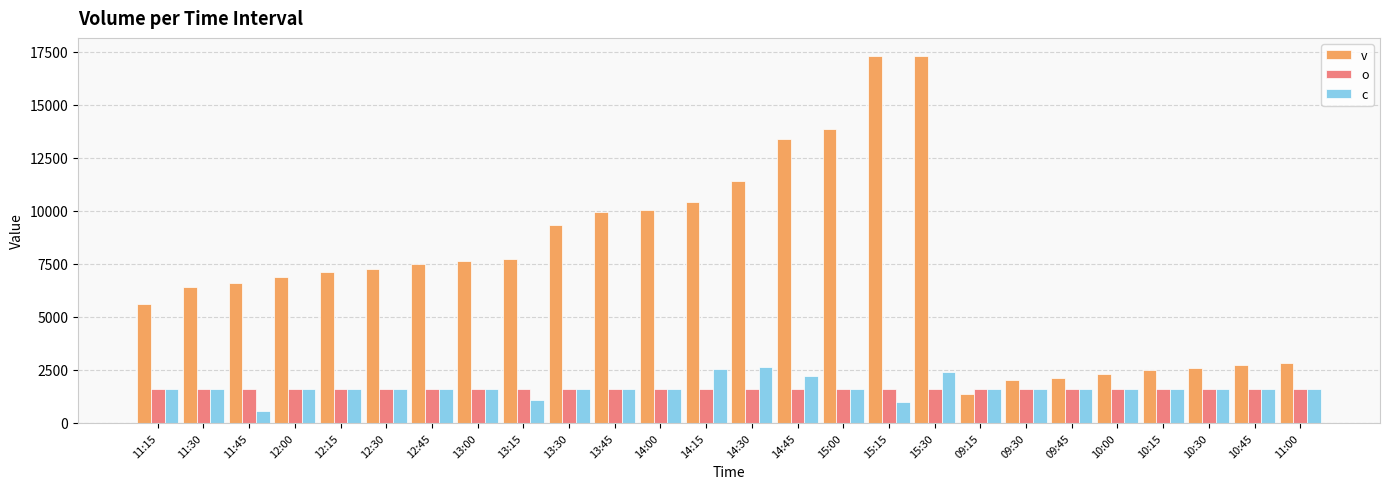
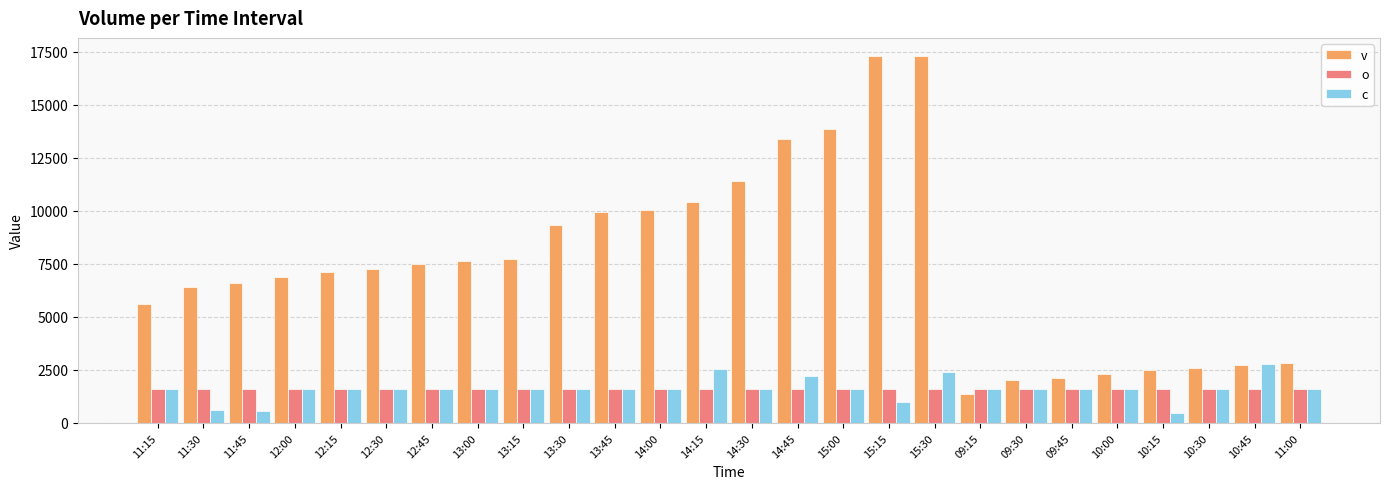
c, 11:30: 1600 -> 600
c, 13:15: 1100 -> 1600
c, 14:30: 2600 -> 1600
c, 10:15: 1600 -> 500
c, 10:45: 1600 -> 2800
